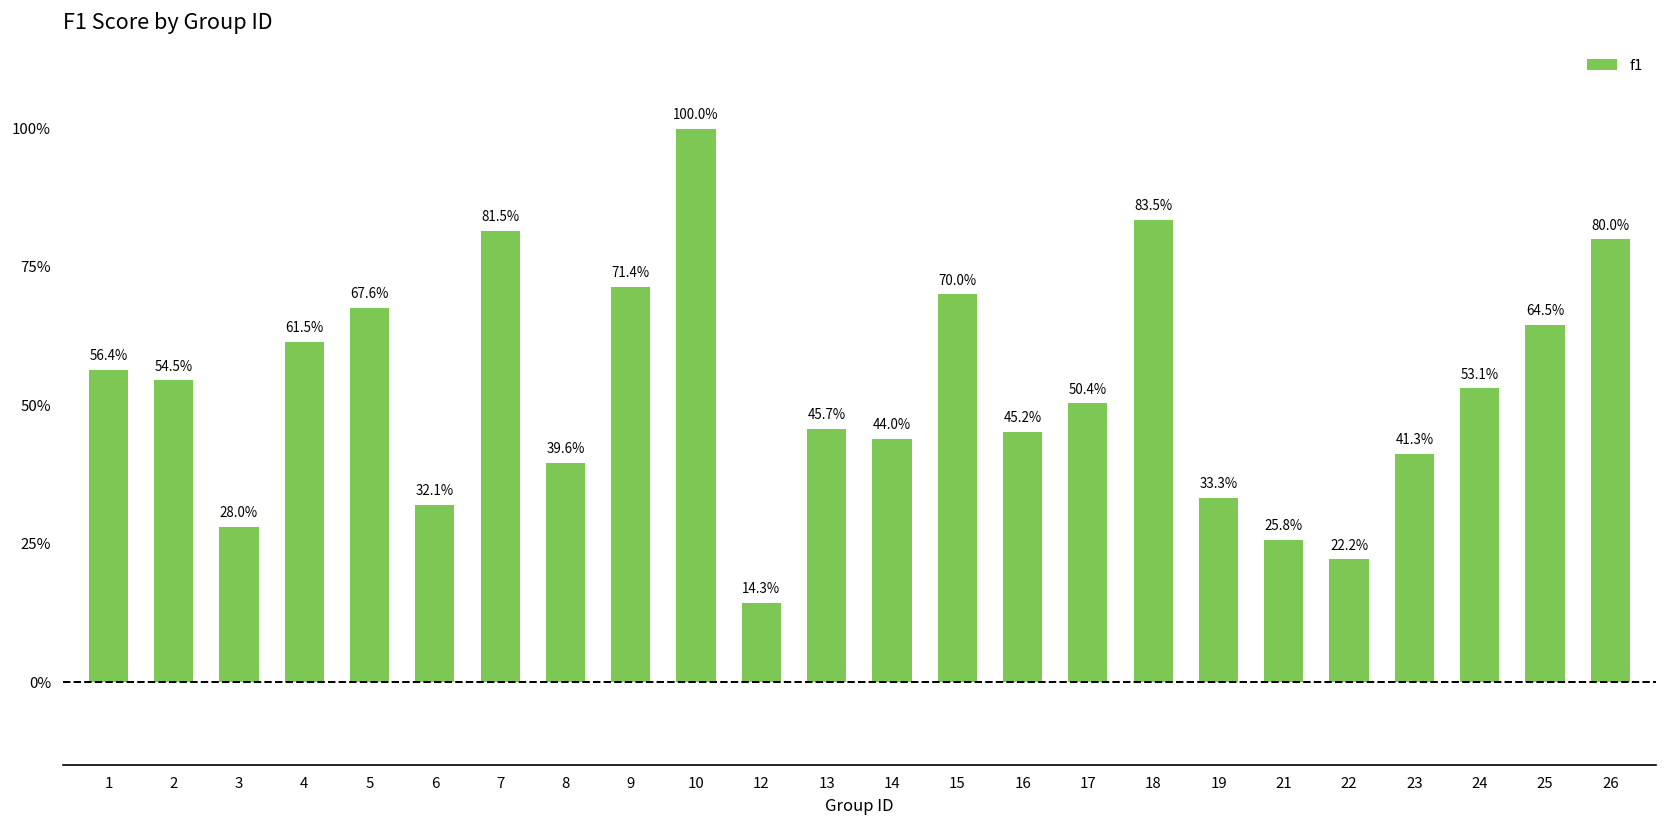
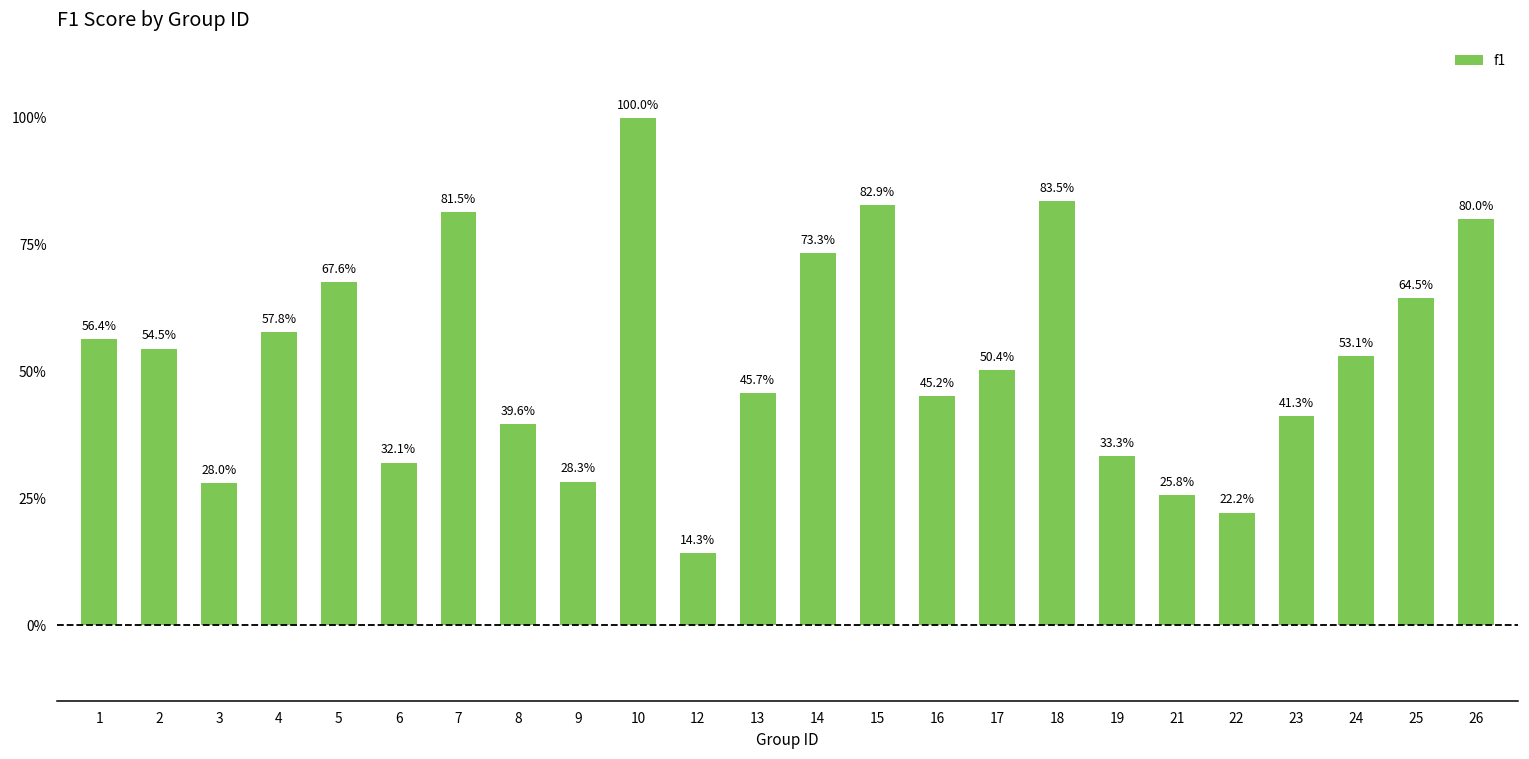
4: 61.5% -> 57.8%
9: 71.4% -> 28.3%
14: 44.0% -> 73.3%
15: 70.0% -> 82.9%
